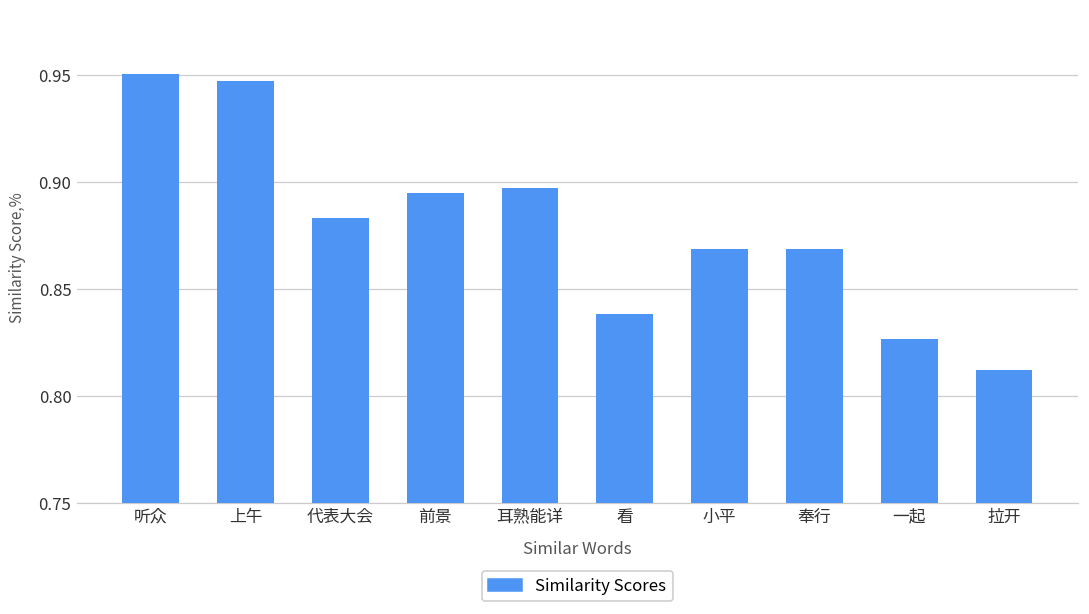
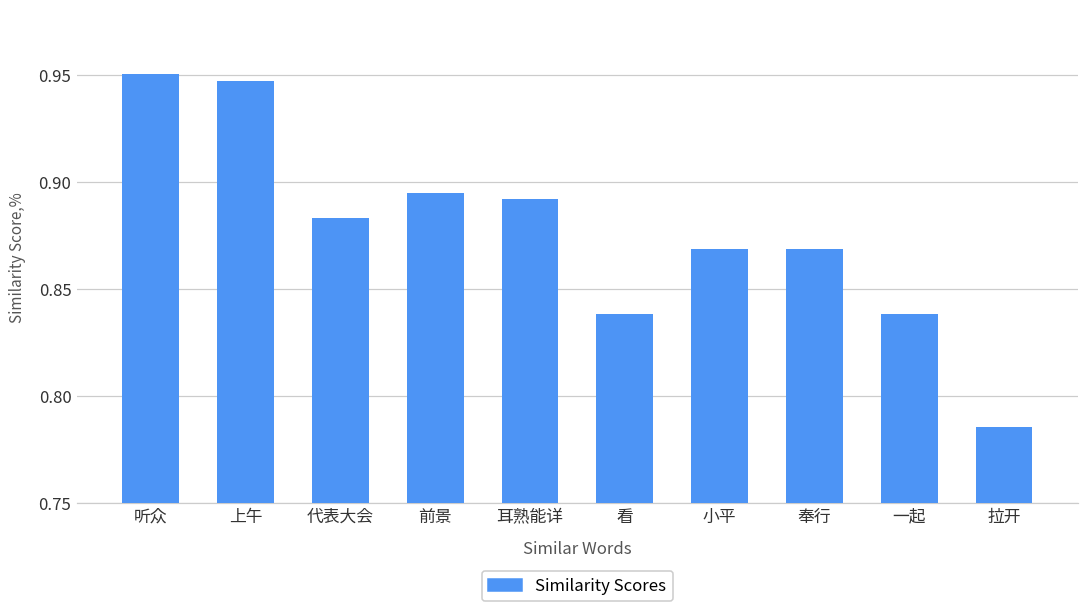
耳熟能详: 0.897 -> 0.892
一起: 0.827 -> 0.838
拉开: 0.812 -> 0.786
